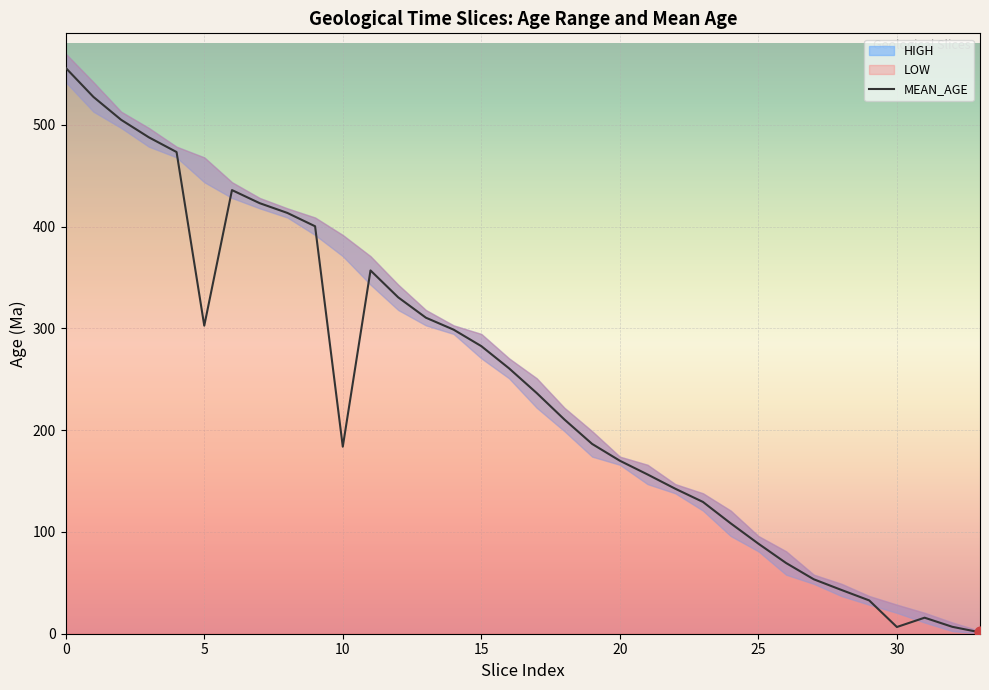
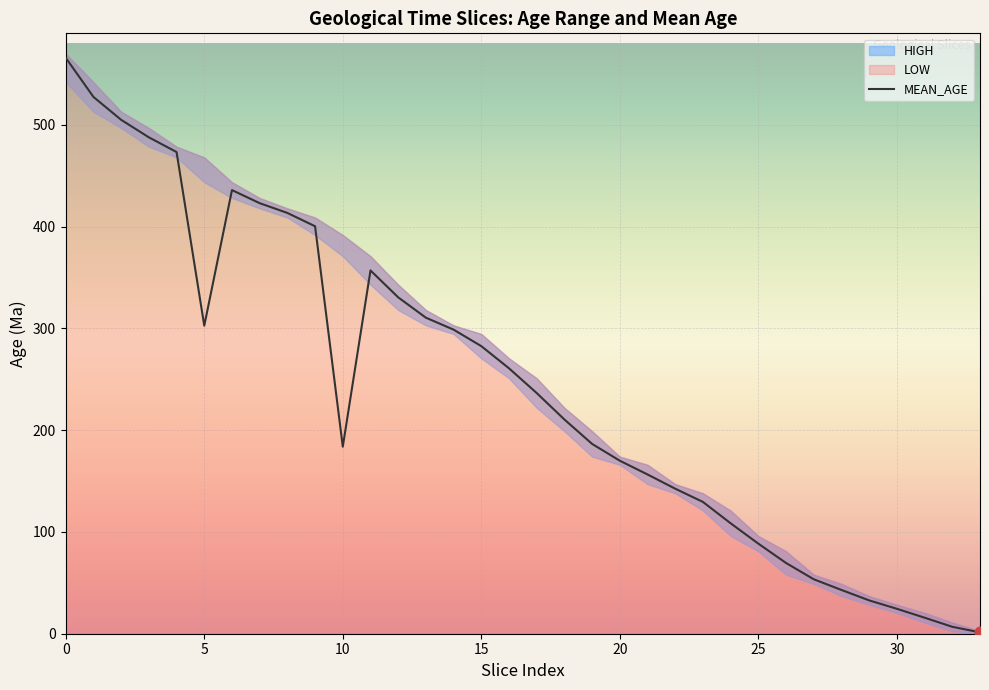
MEAN_AGE, 0: 556 -> 566
MEAN_AGE, 30: 7 -> 25
